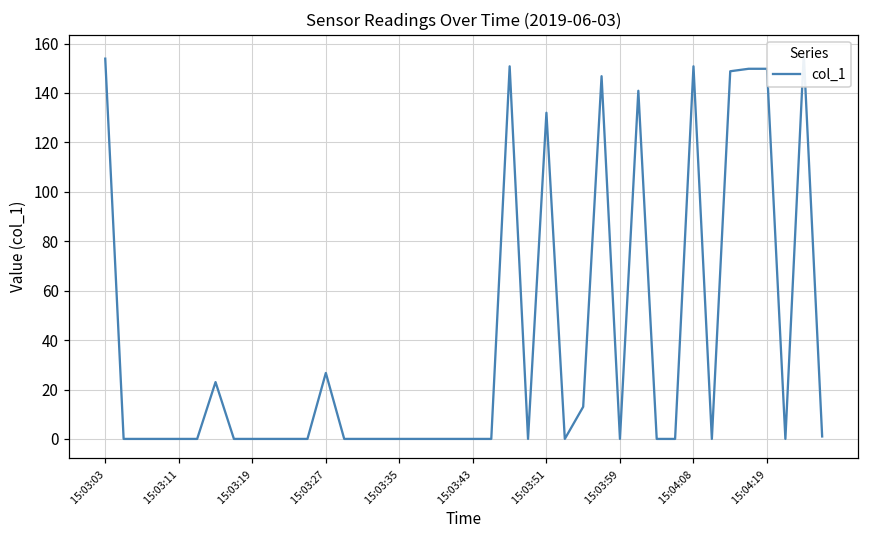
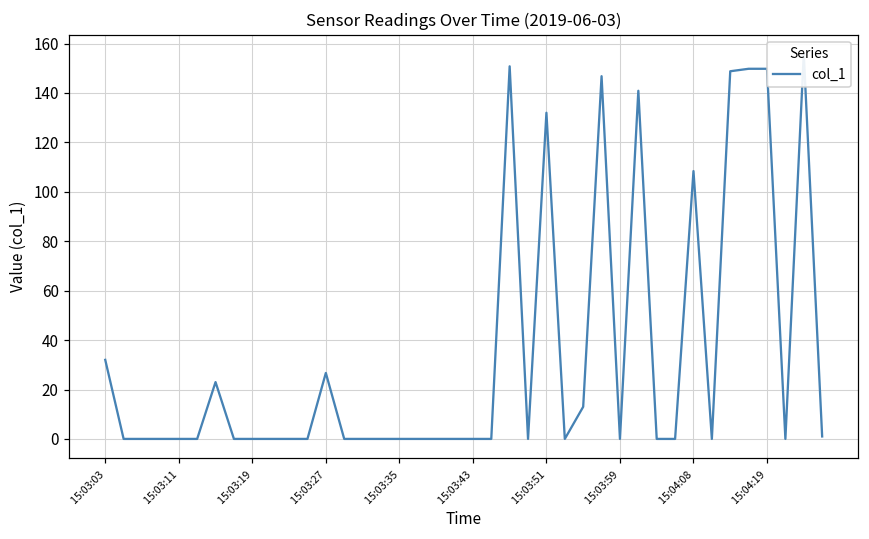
15:03:03: 154 -> 32
15:04:08: 151 -> 108
